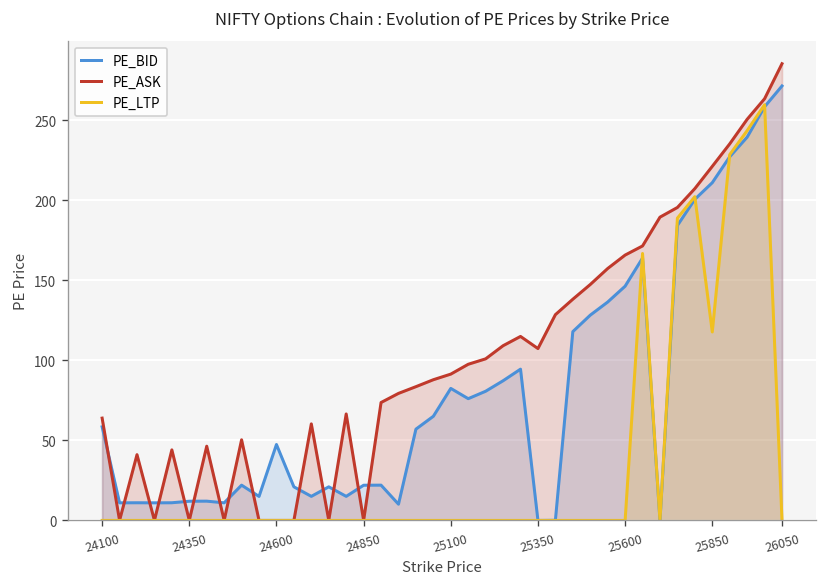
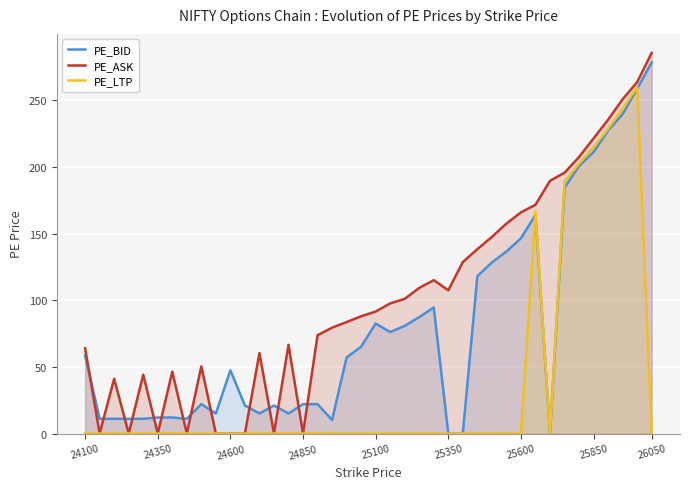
PE_LTP, 25850: 118 -> 215
PE_BID, 26050: 272 -> 278
